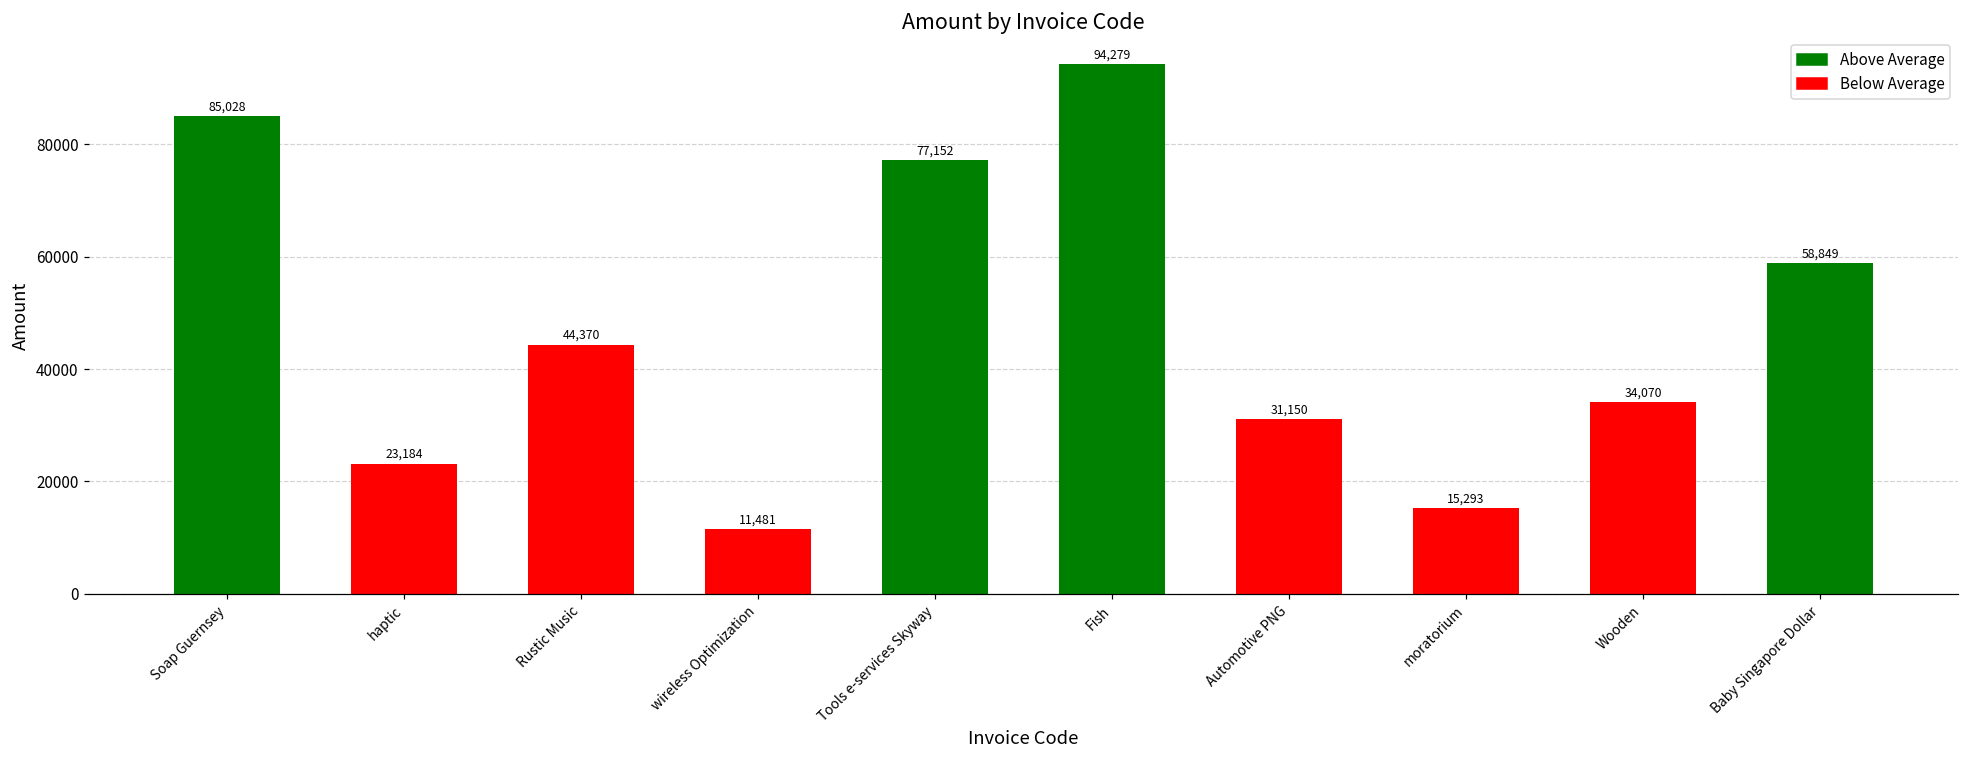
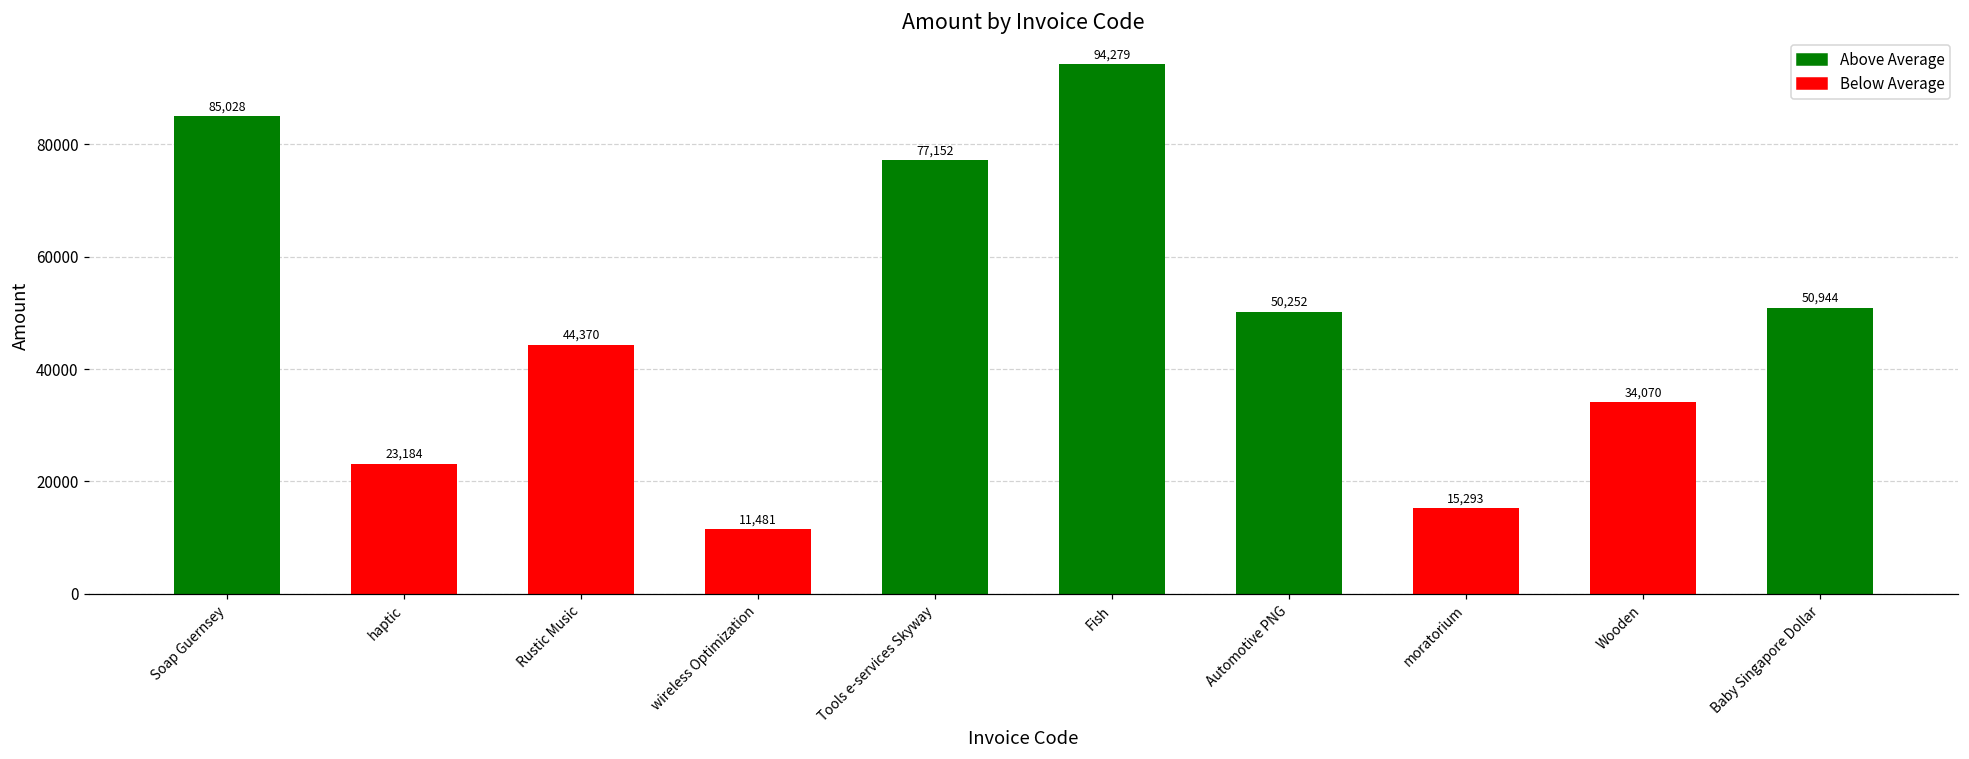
Automotive PNG: 31,150 -> 50,252
Baby Singapore Dollar: 58,849 -> 50,944
